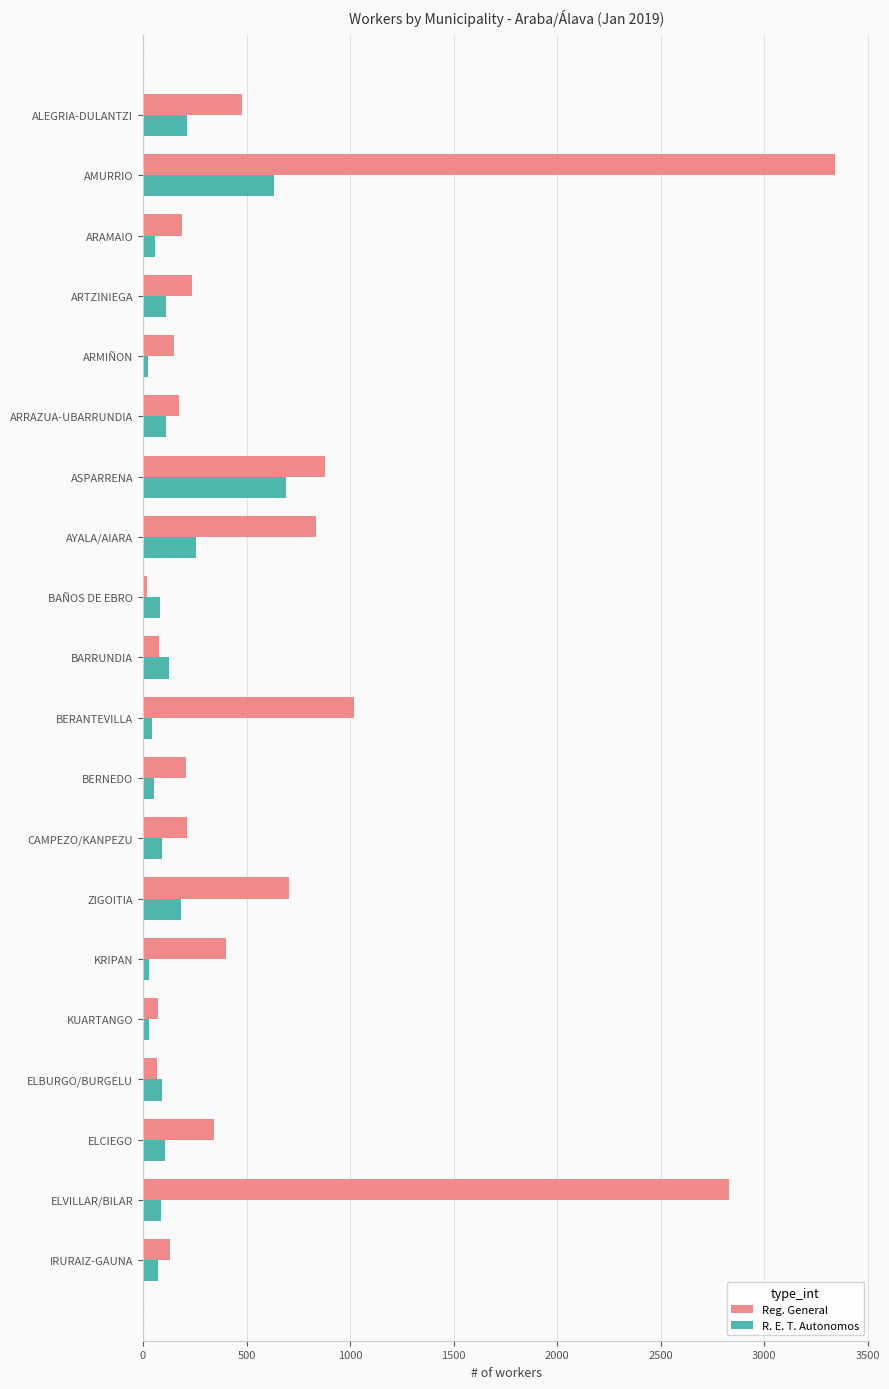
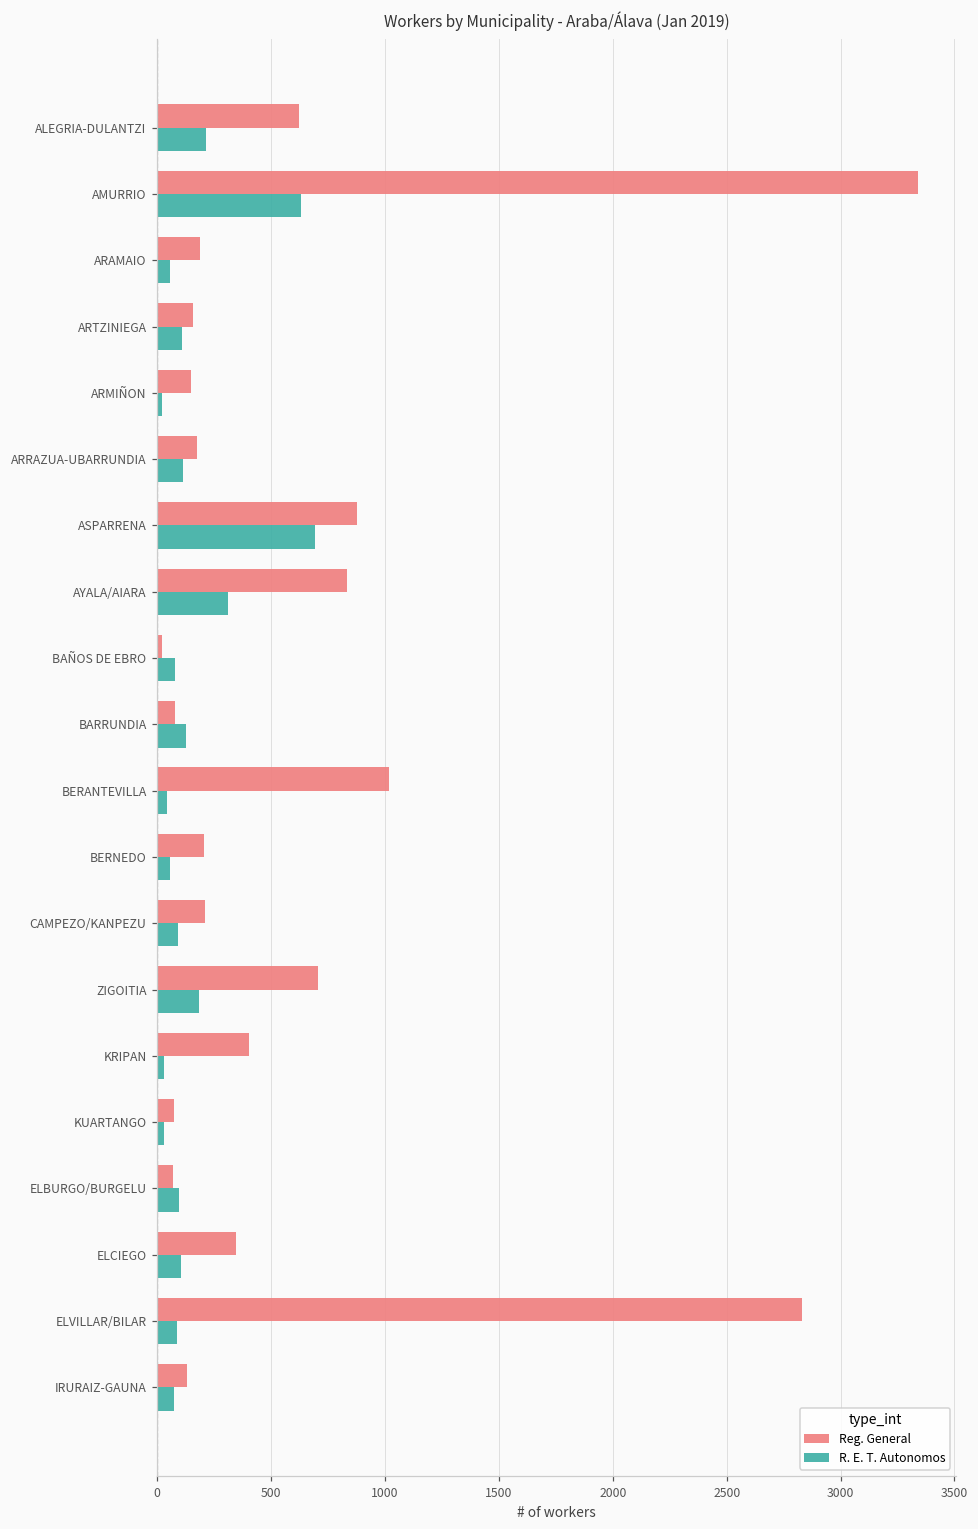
Reg. General, ALEGRIA-DULANTZI: 480 -> 620
Reg. General, ARTZINIEGA: 240 -> 160
R. E. T. Autonomos, AYALA/AIARA: 250 -> 310
